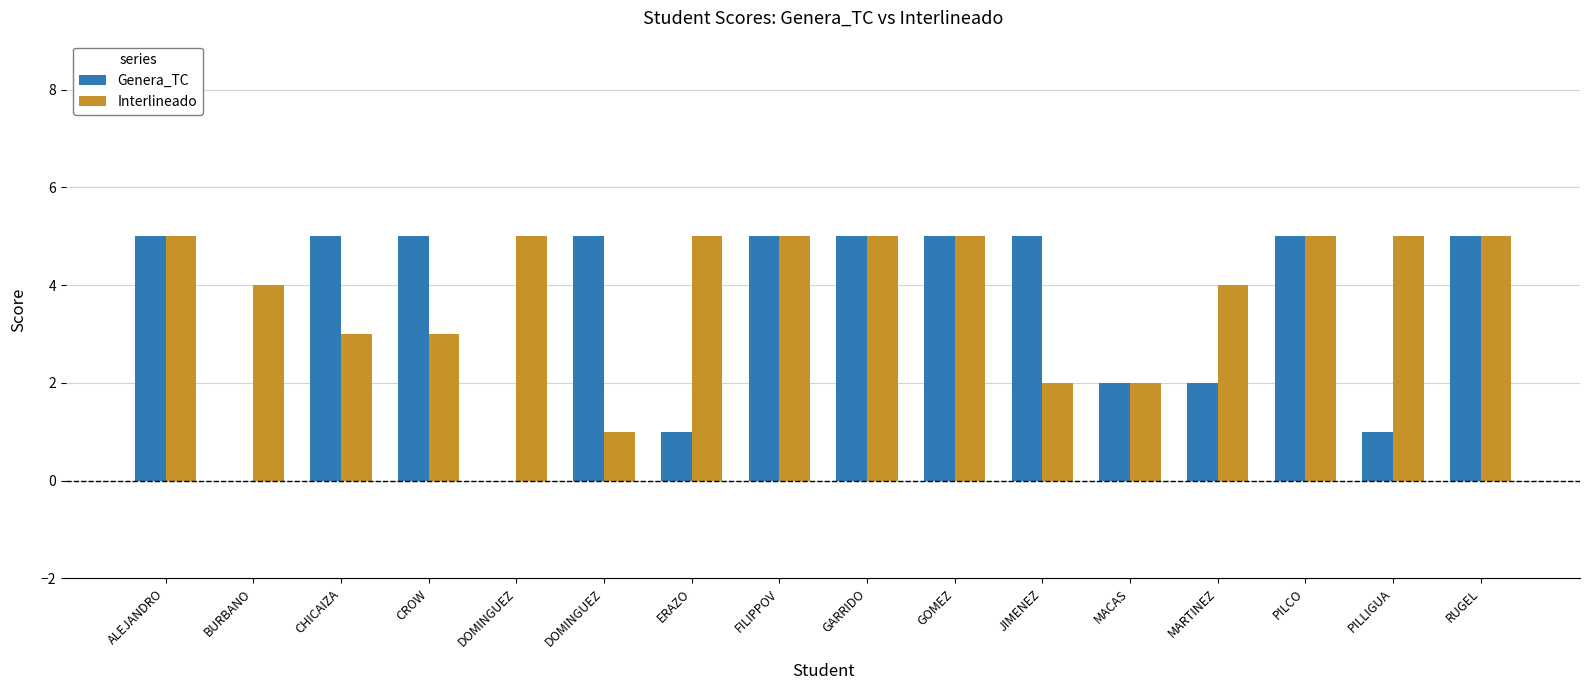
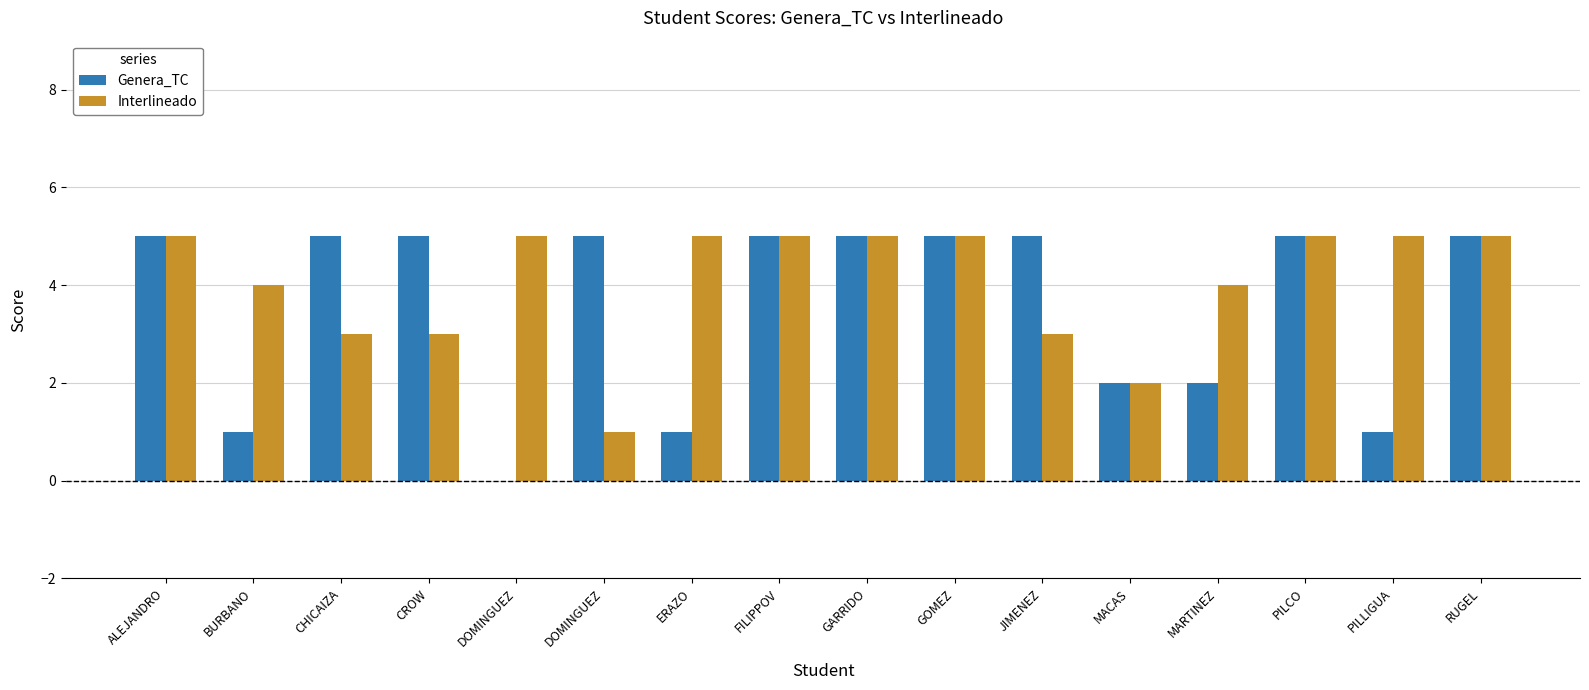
Genera_TC, BURBANO: 0 -> 1
Interlineado, JIMENEZ: 2 -> 3
